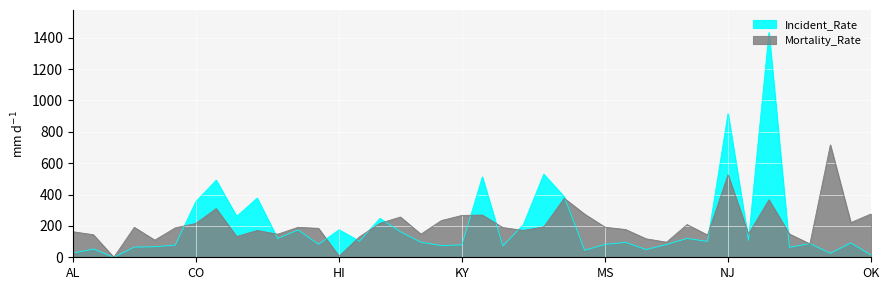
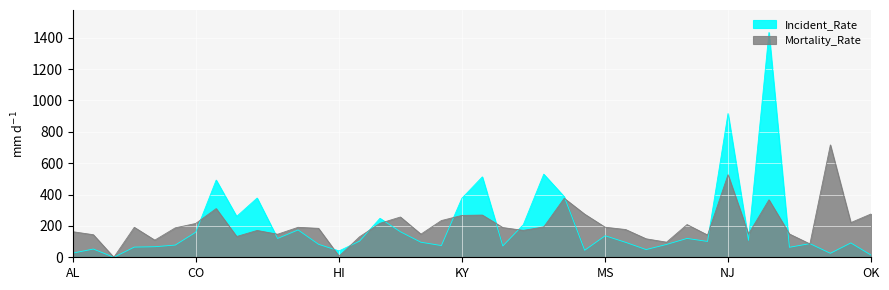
Incident_Rate, CO: 350 -> 160
Incident_Rate, HI: 180 -> 40
Incident_Rate, KY: 80 -> 380
Incident_Rate, MS: 80 -> 140
